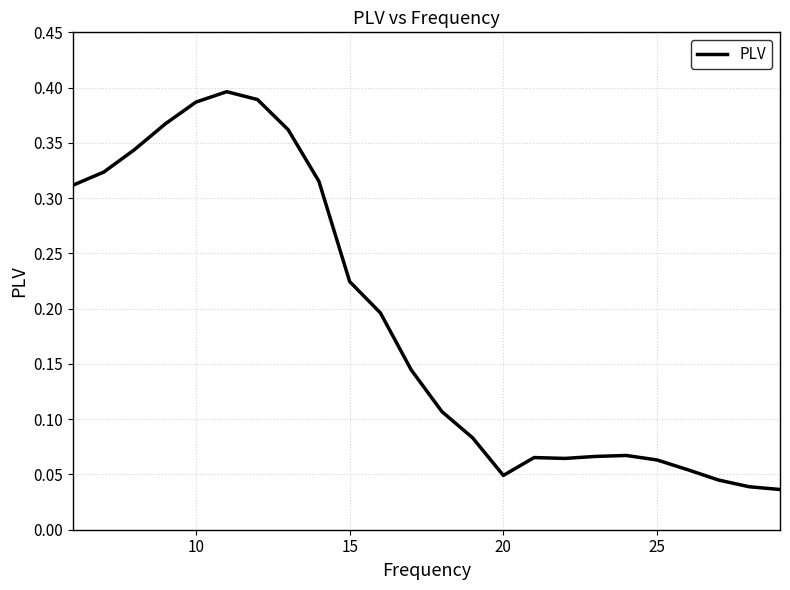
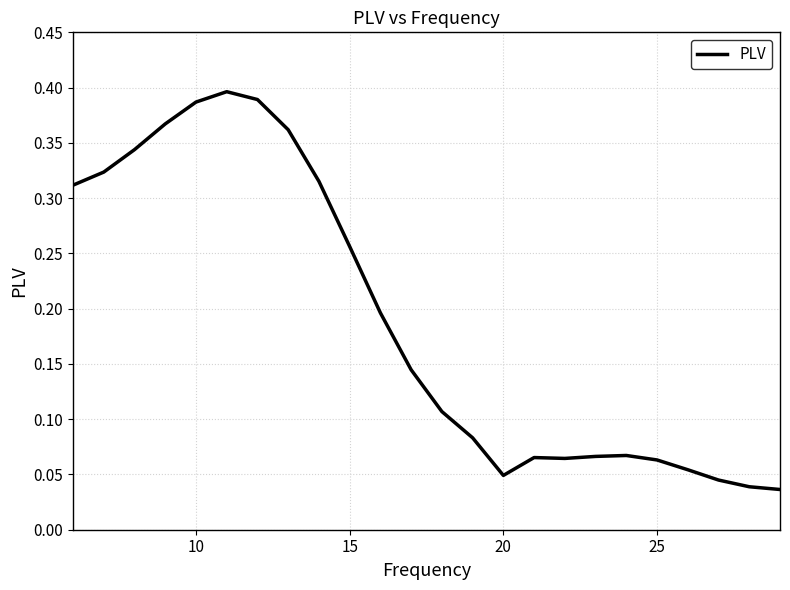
15: 0.224 -> 0.256
